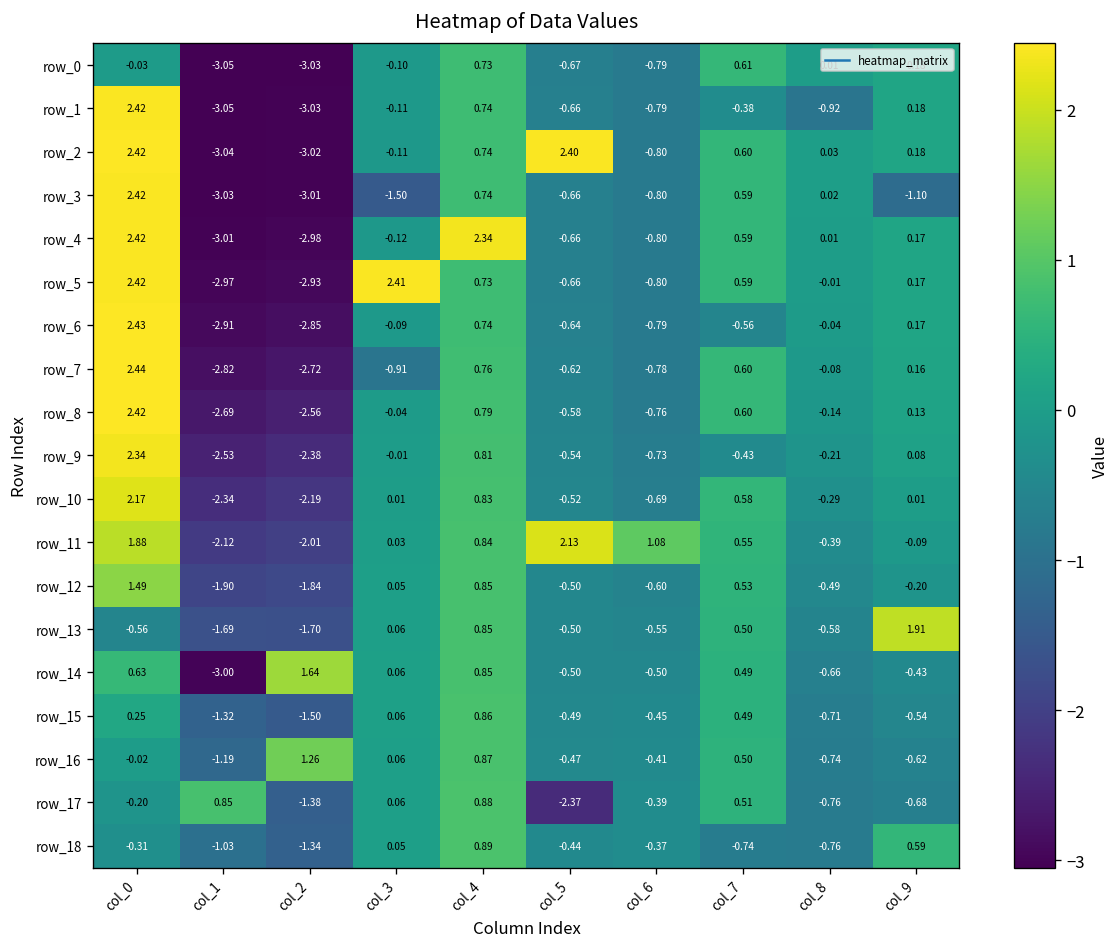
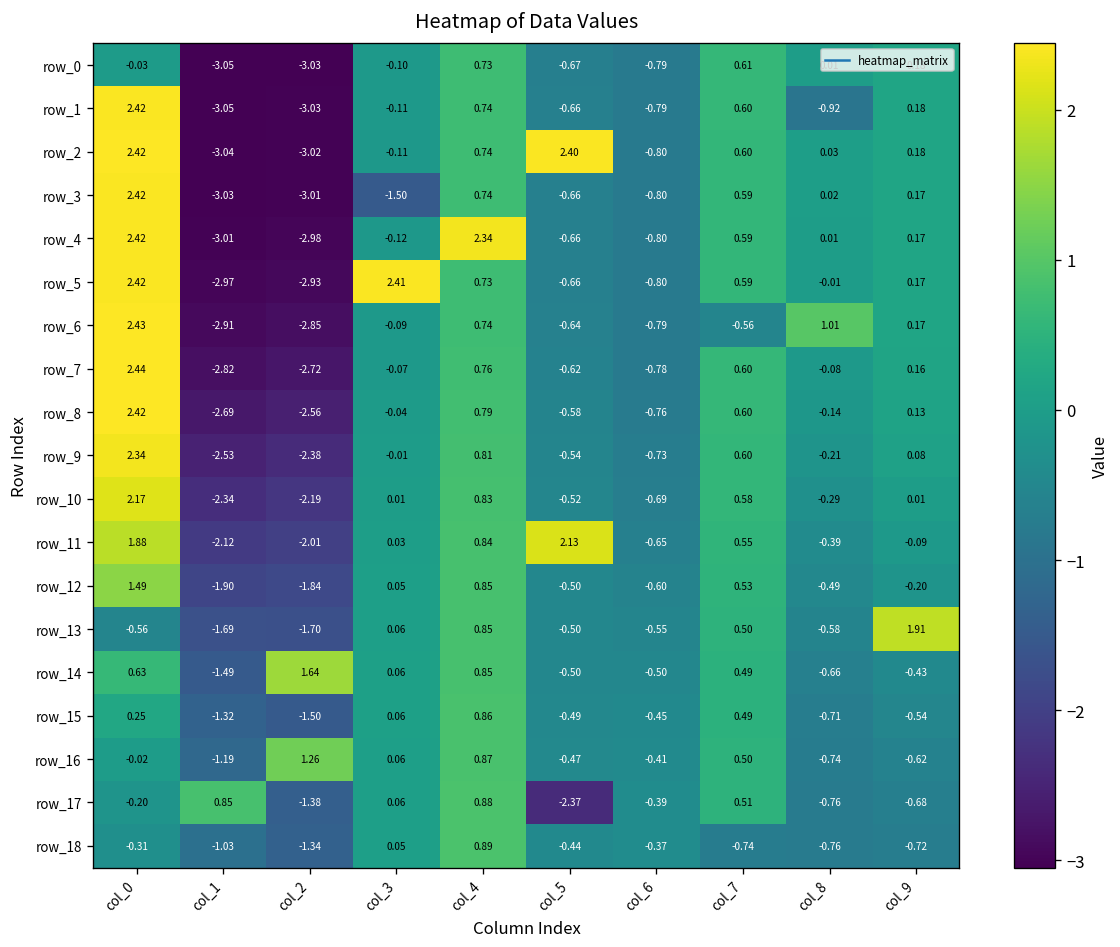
row_1, col_7: -0.38 -> 0.60
row_3, col_9: -1.10 -> 0.17
row_6, col_8: -0.04 -> 1.01
row_7, col_3: -0.91 -> -0.07
row_9, col_7: -0.43 -> 0.60
row_11, col_6: 1.08 -> -0.65
row_14, col_1: -3.00 -> -1.49
row_18, col_9: 0.59 -> -0.72
